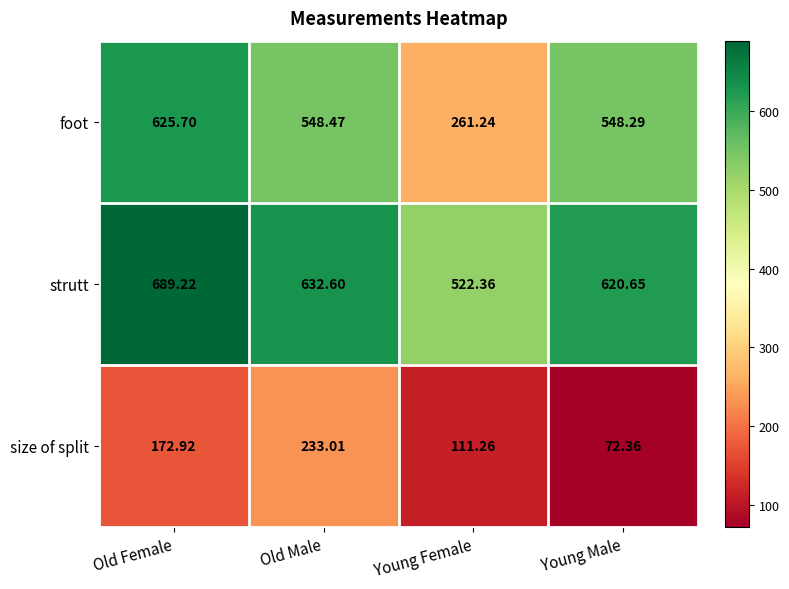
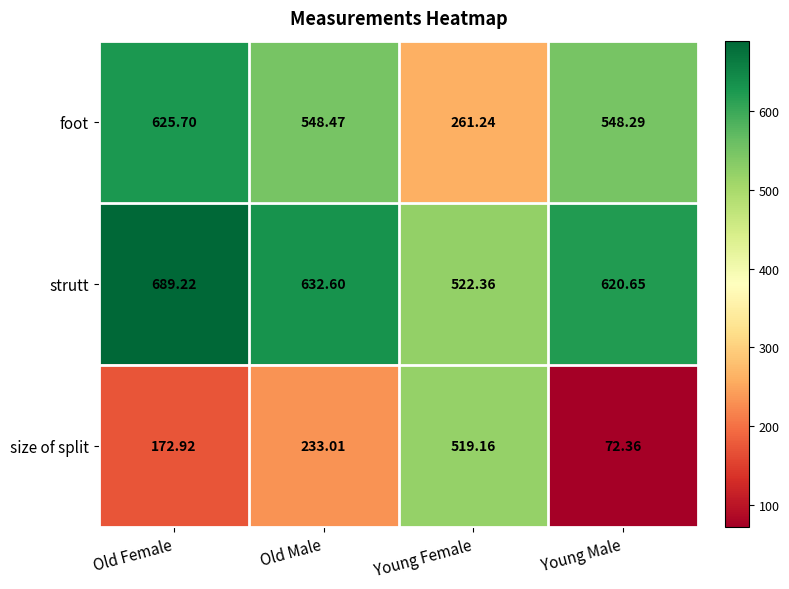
size of split, Young Female: 111.26 -> 519.16
